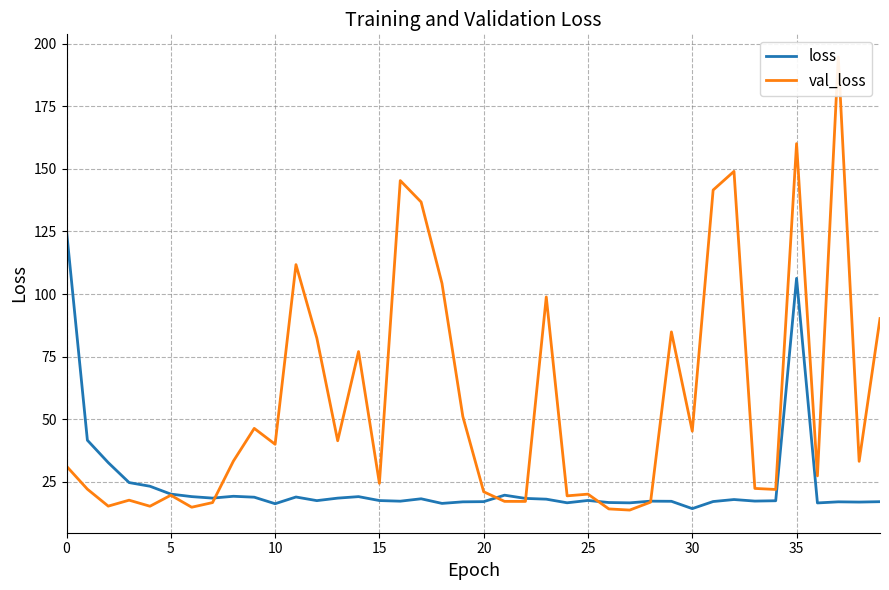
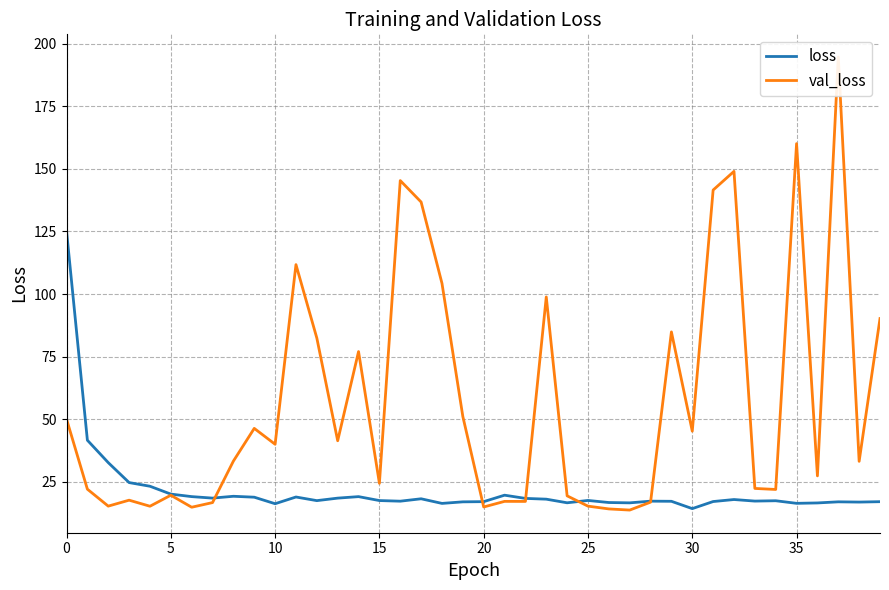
val_loss, 0: 31 -> 50
val_loss, 20: 21 -> 15
val_loss, 25: 20 -> 15
loss, 35: 106 -> 16
